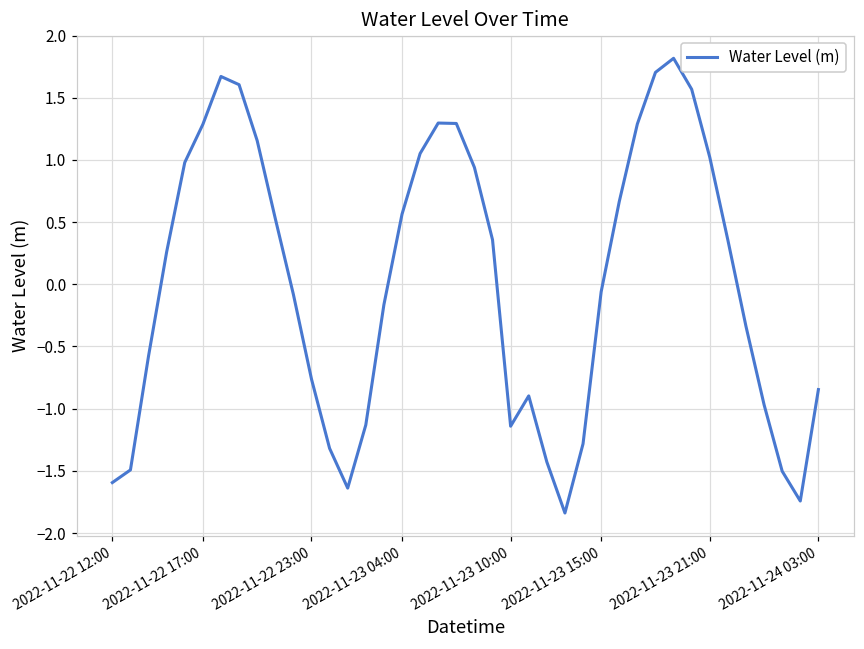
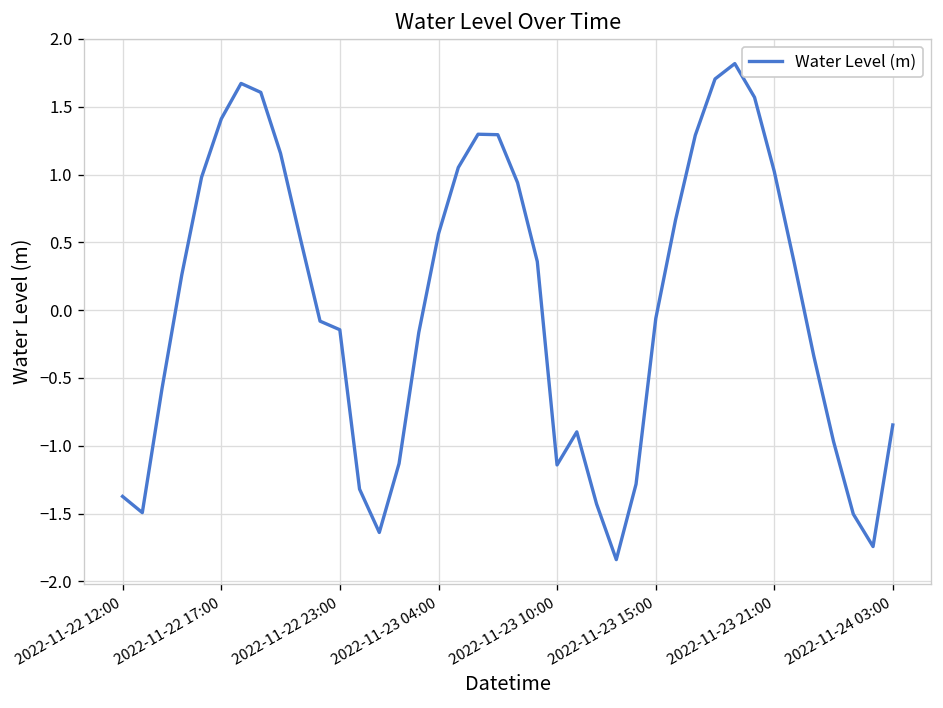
2022-11-22 12:00: -1.59 -> -1.37
2022-11-22 17:00: 1.29 -> 1.41
2022-11-22 23:00: -0.76 -> -0.14
